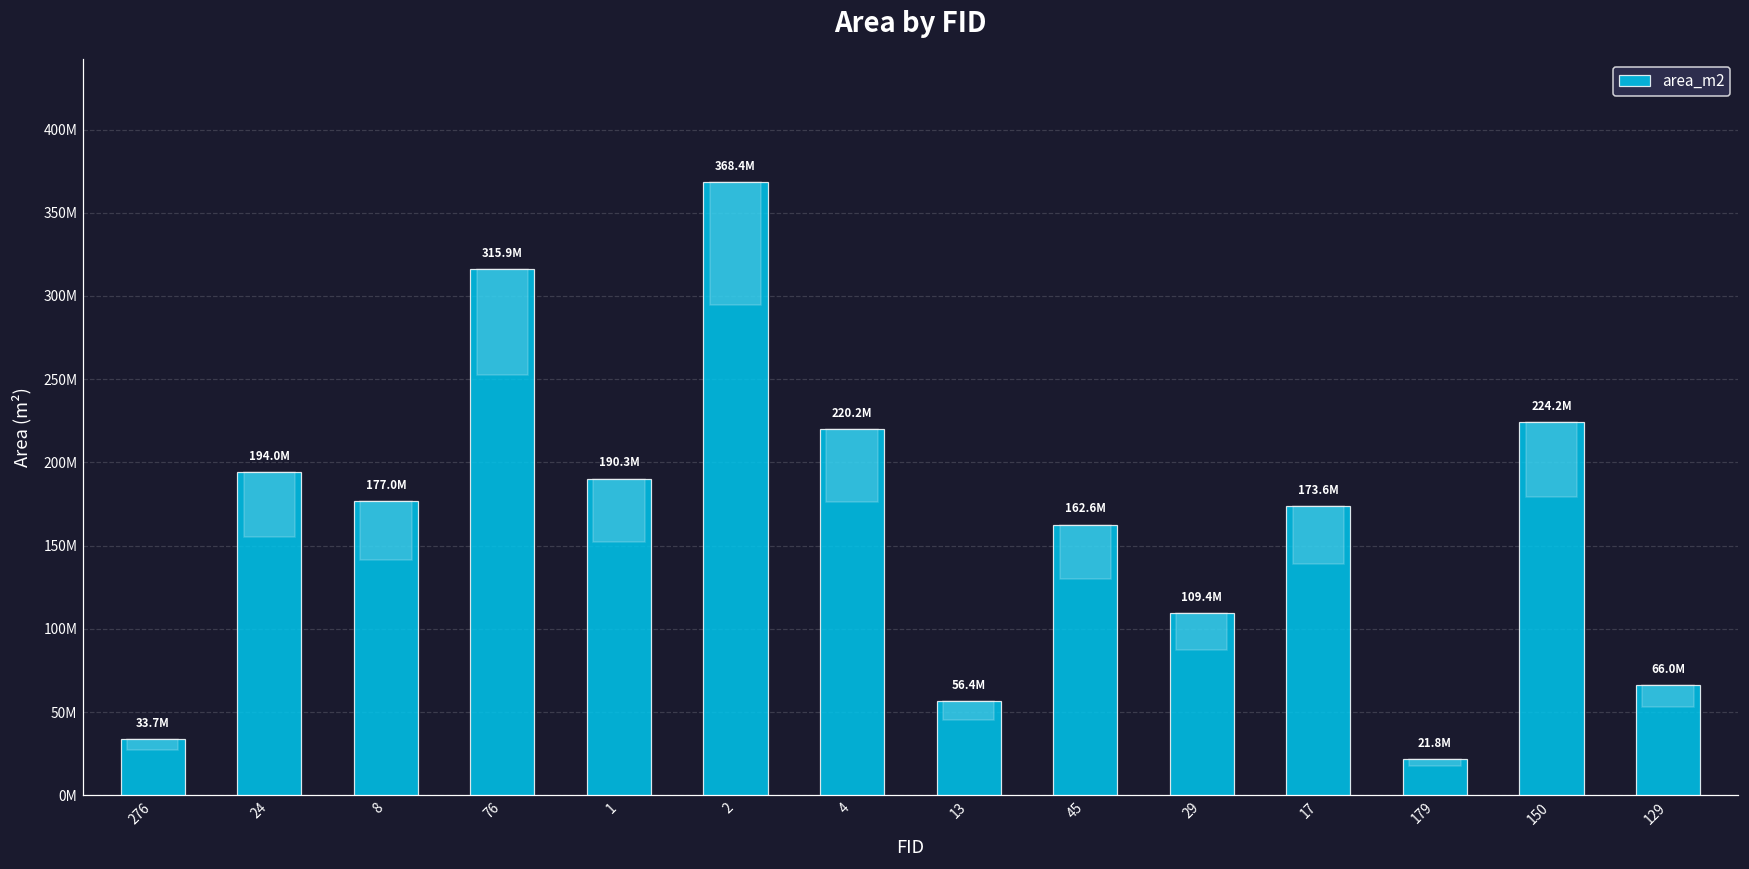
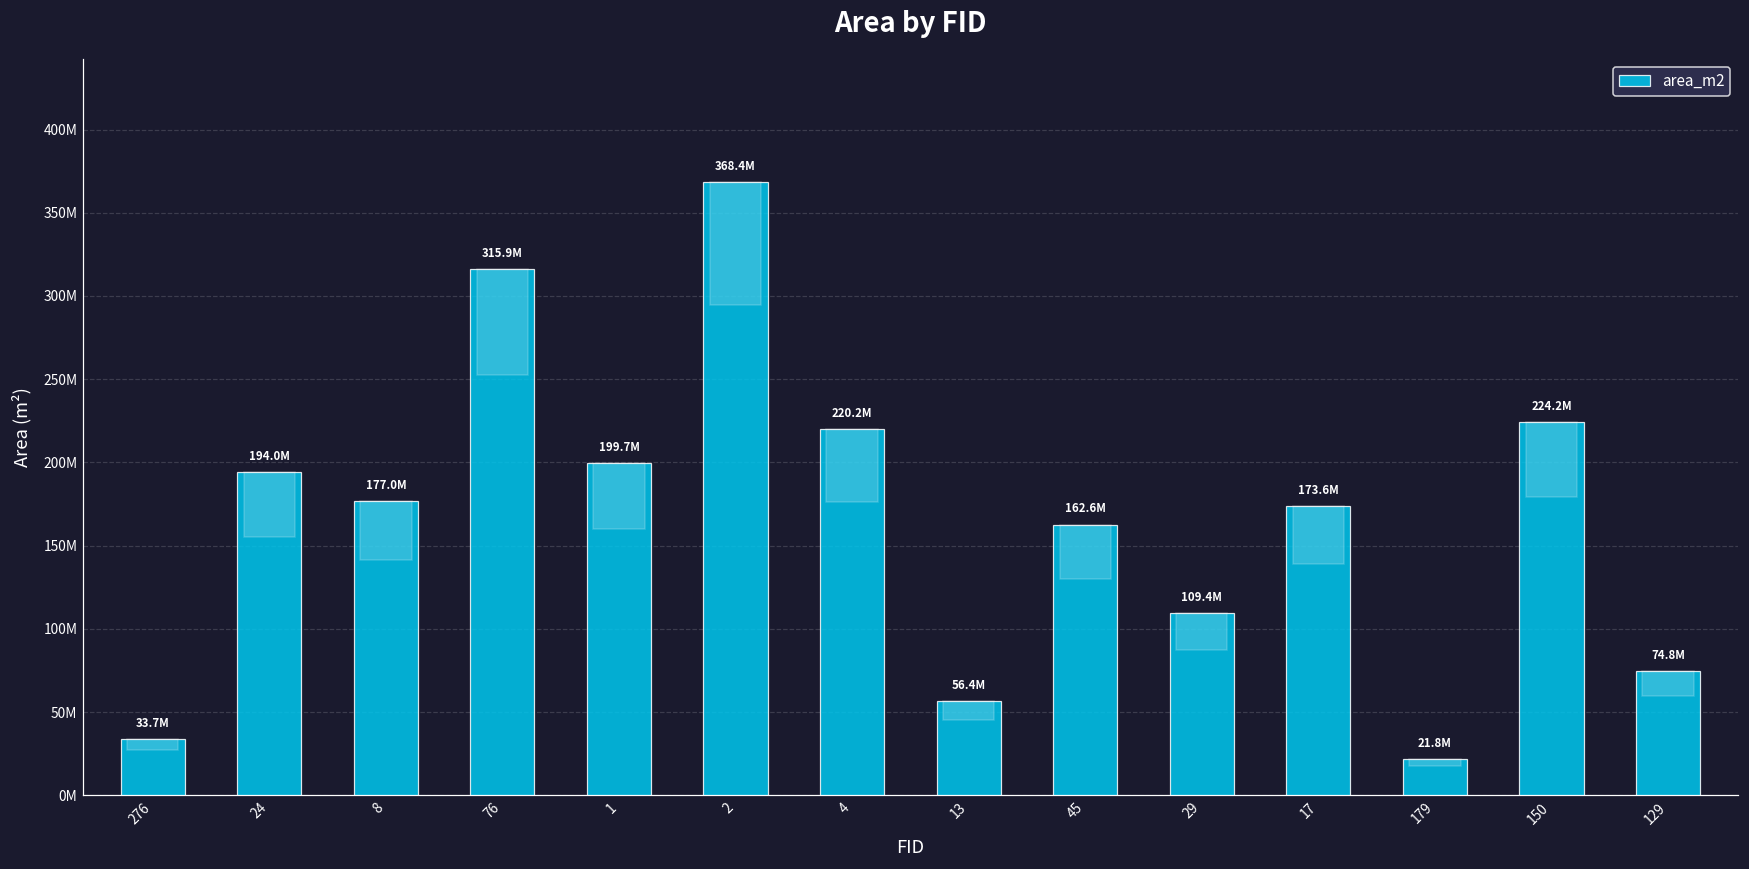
1: 190.3M -> 199.7M
129: 66.0M -> 74.8M
